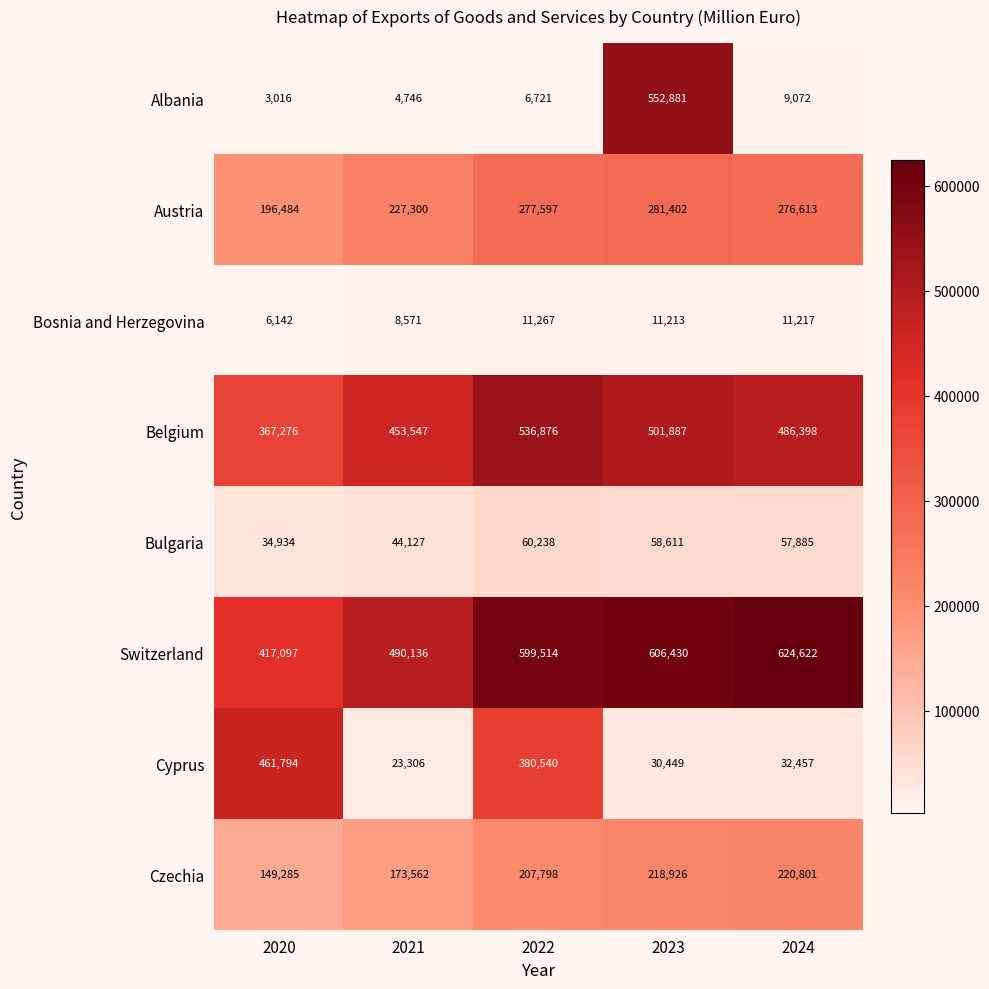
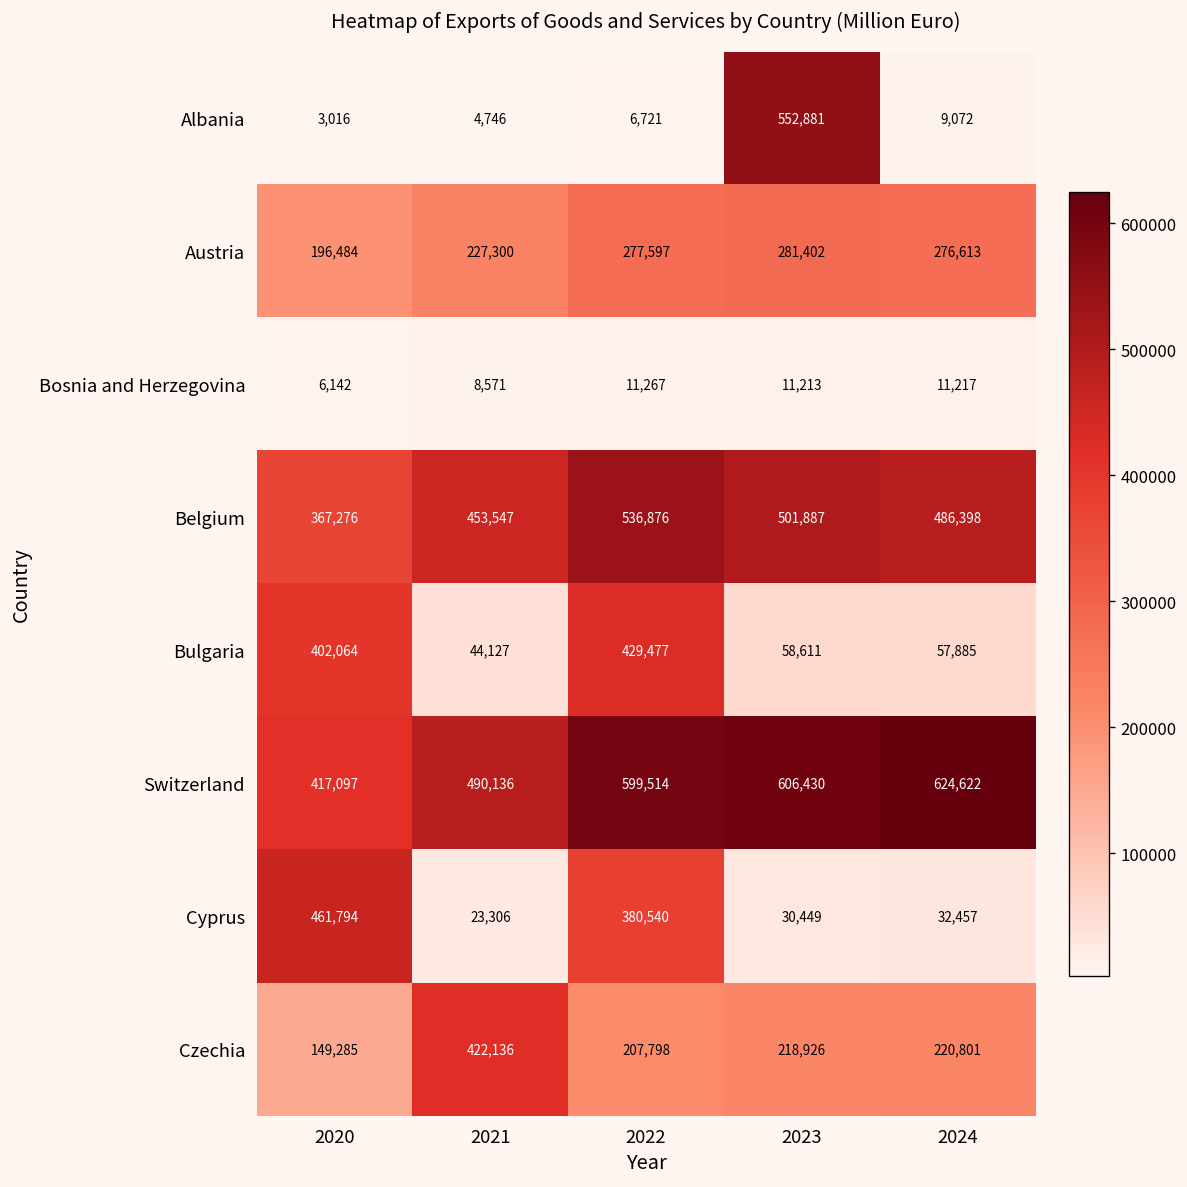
Bulgaria, 2020: 34,934 -> 402,064
Bulgaria, 2022: 60,238 -> 429,477
Czechia, 2021: 173,562 -> 422,136
